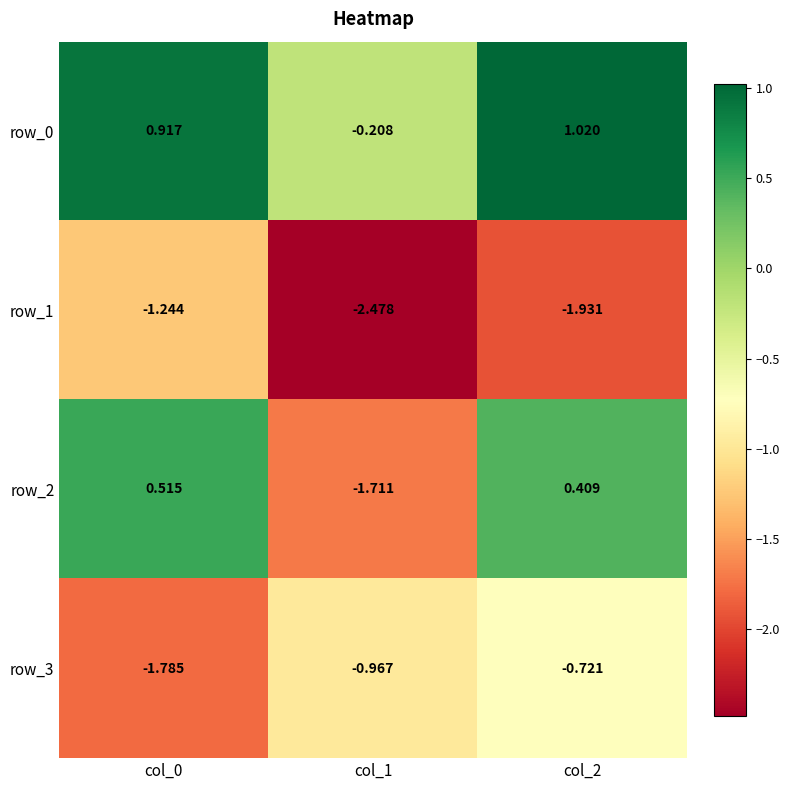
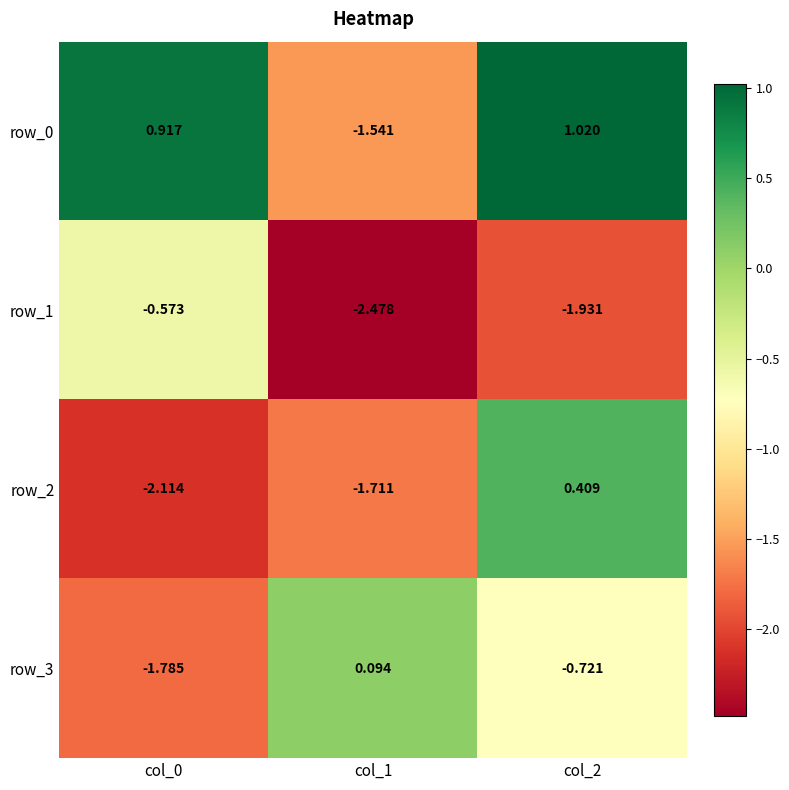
row_0, col_1: -0.208 -> -1.541
row_1, col_0: -1.244 -> -0.573
row_2, col_0: 0.515 -> -2.114
row_3, col_1: -0.967 -> 0.094
